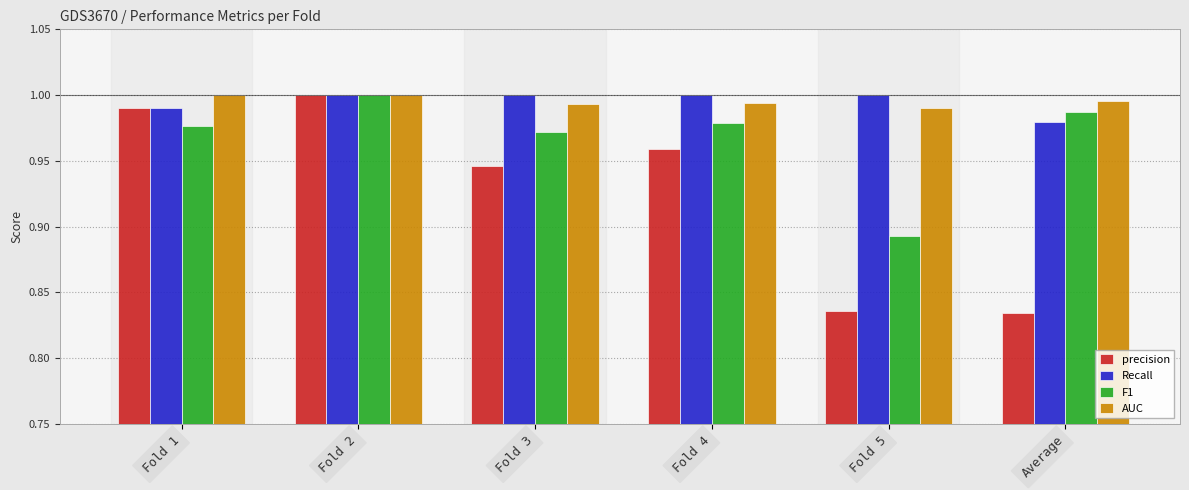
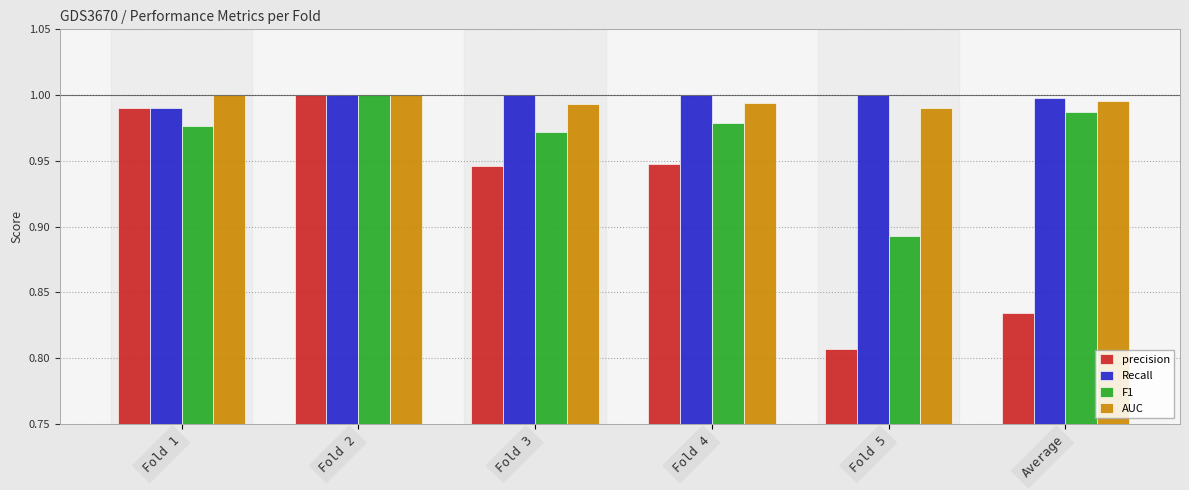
precision, Fold 4: 0.959 -> 0.948
precision, Fold 5: 0.836 -> 0.807
Recall, Average: 0.980 -> 0.998
